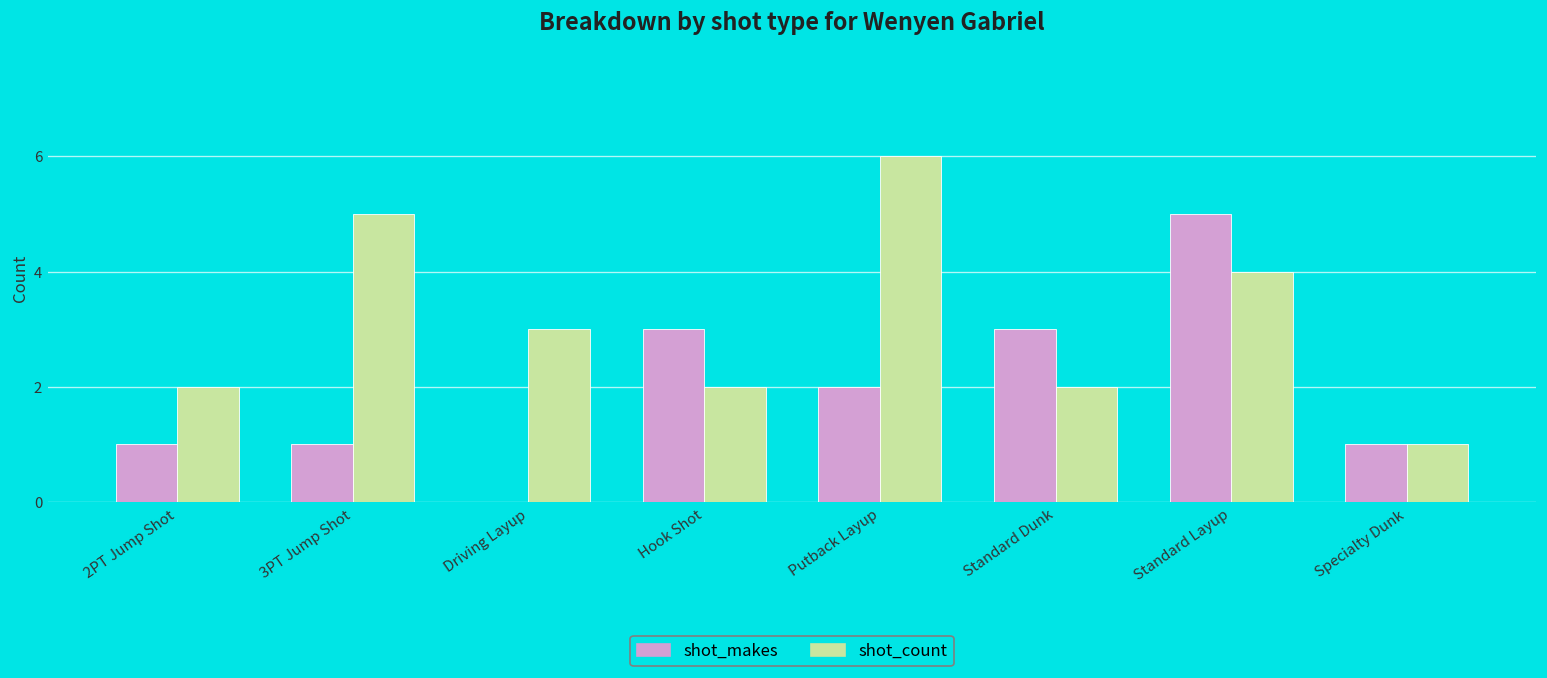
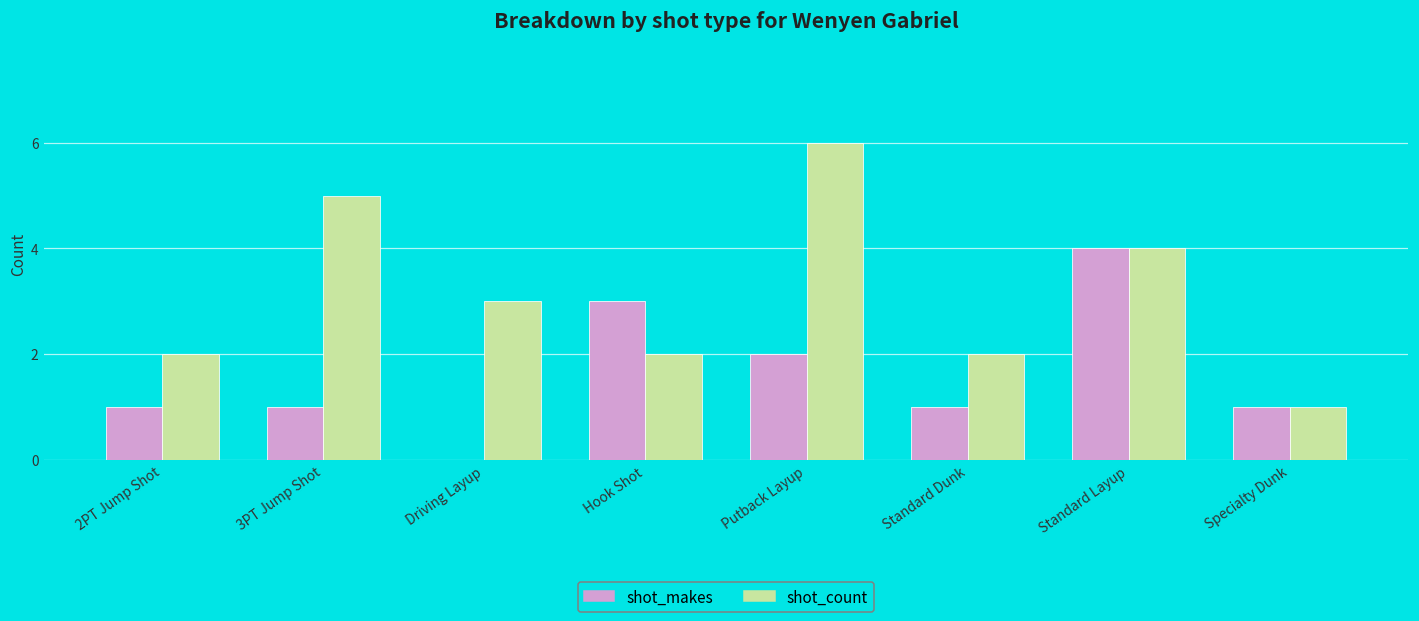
shot_makes, Standard Dunk: 3 -> 1
shot_makes, Standard Layup: 5 -> 4
